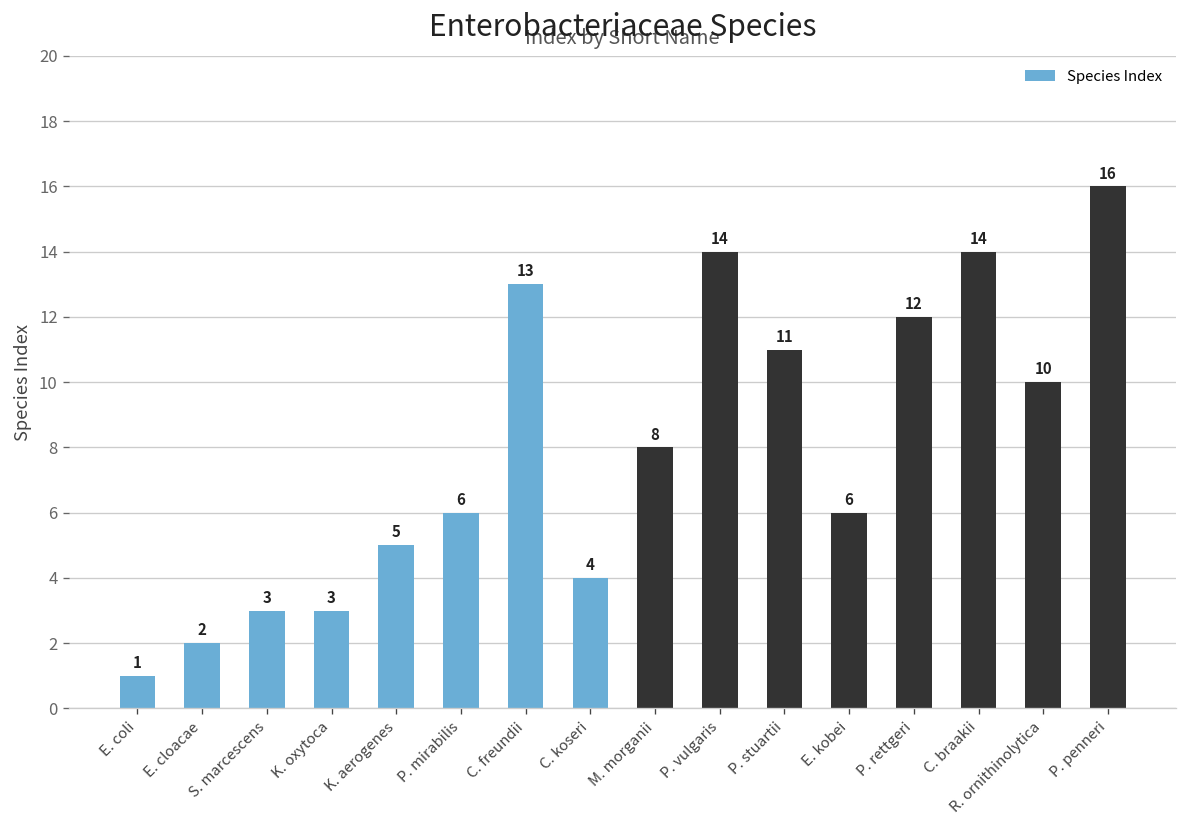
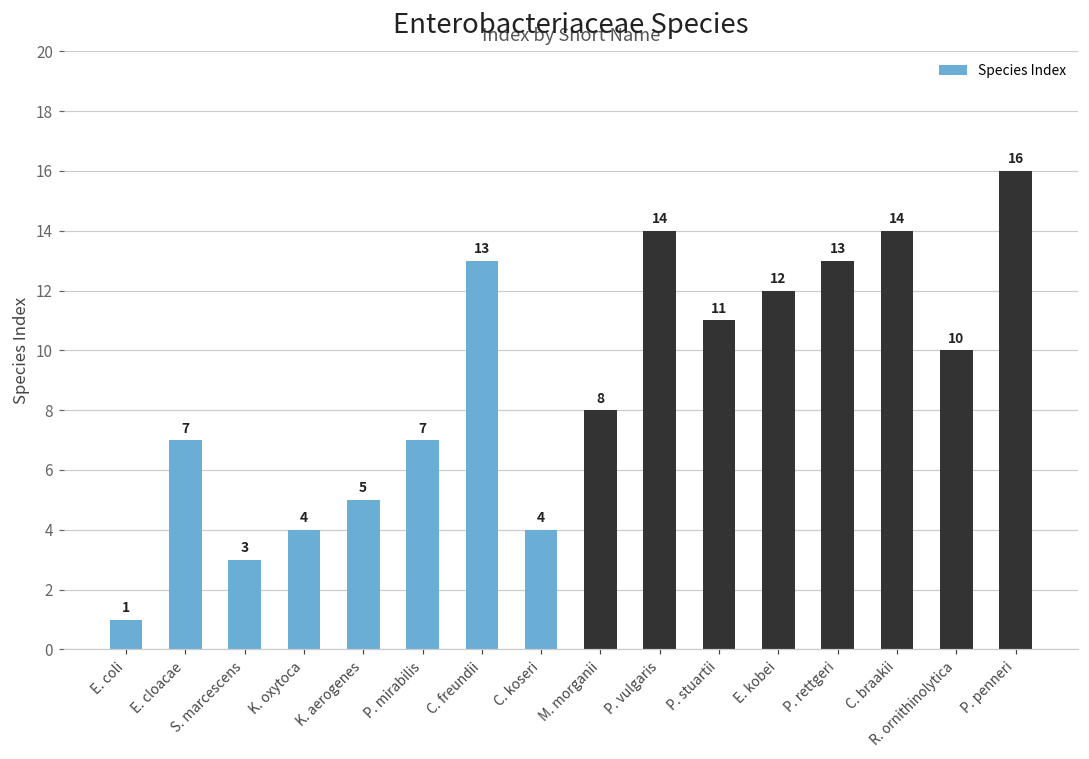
E. cloacae: 2 -> 7
K. oxytoca: 3 -> 4
P. mirabilis: 6 -> 7
E. kobei: 6 -> 12
P. rettgeri: 12 -> 13
